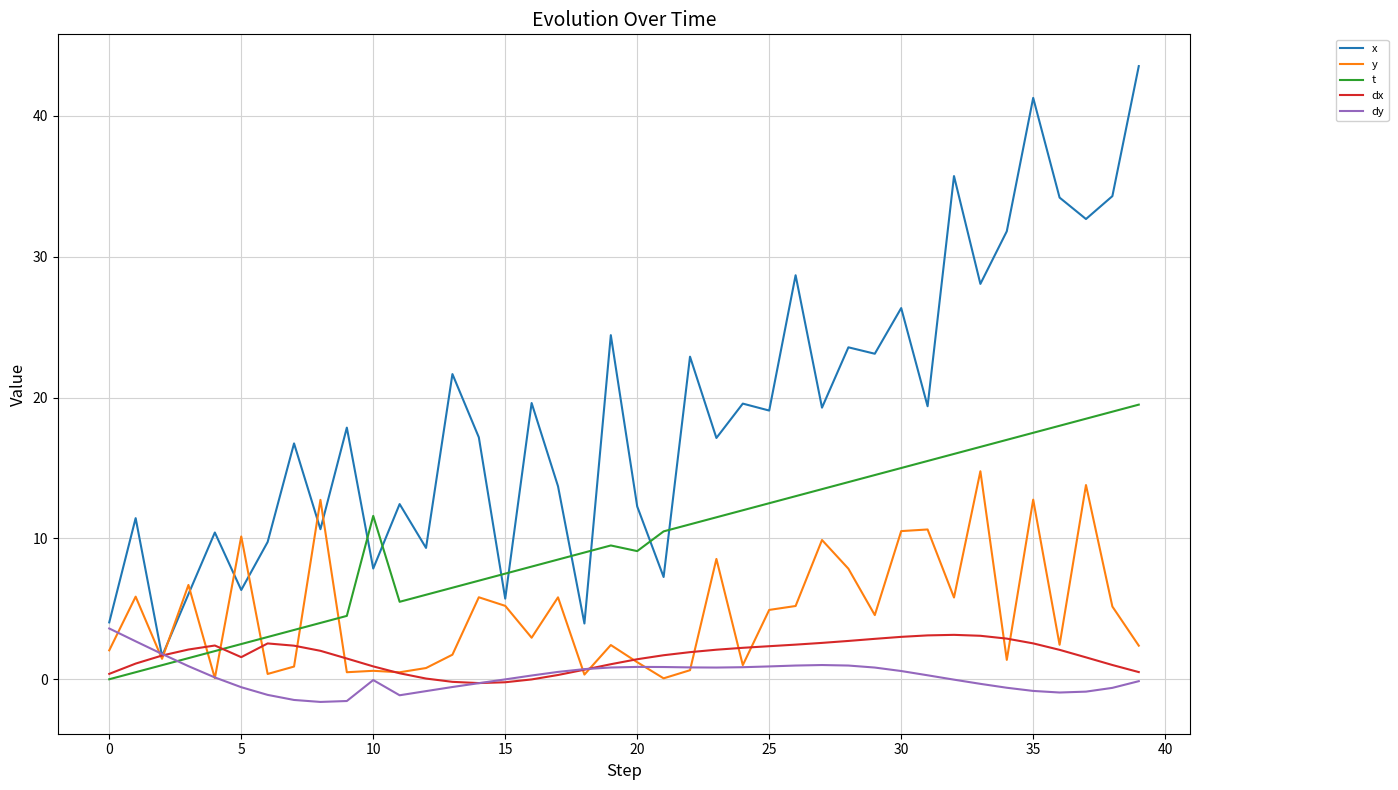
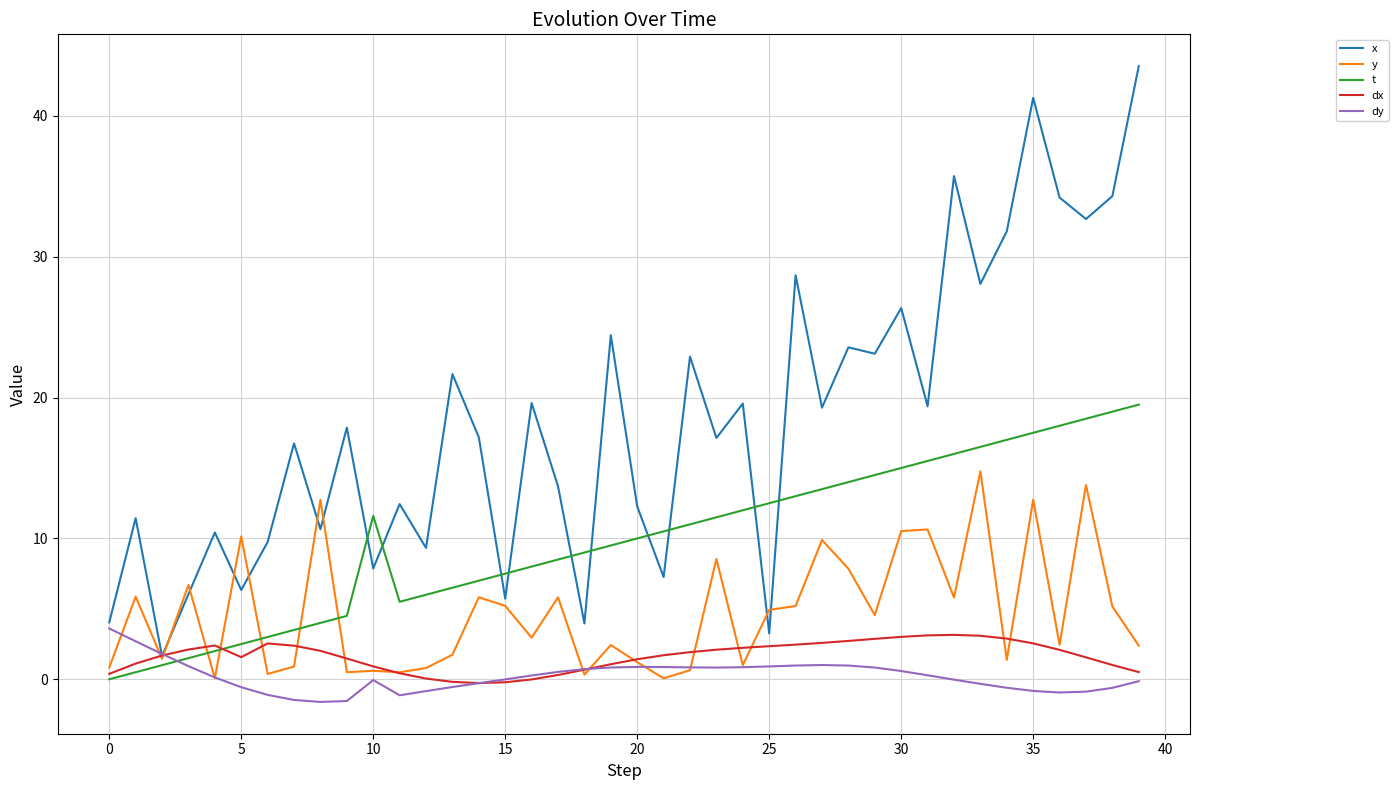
y, 0: 2.1 -> 0.8
t, 20: 9.1 -> 10.0
x, 25: 19.1 -> 3.3
